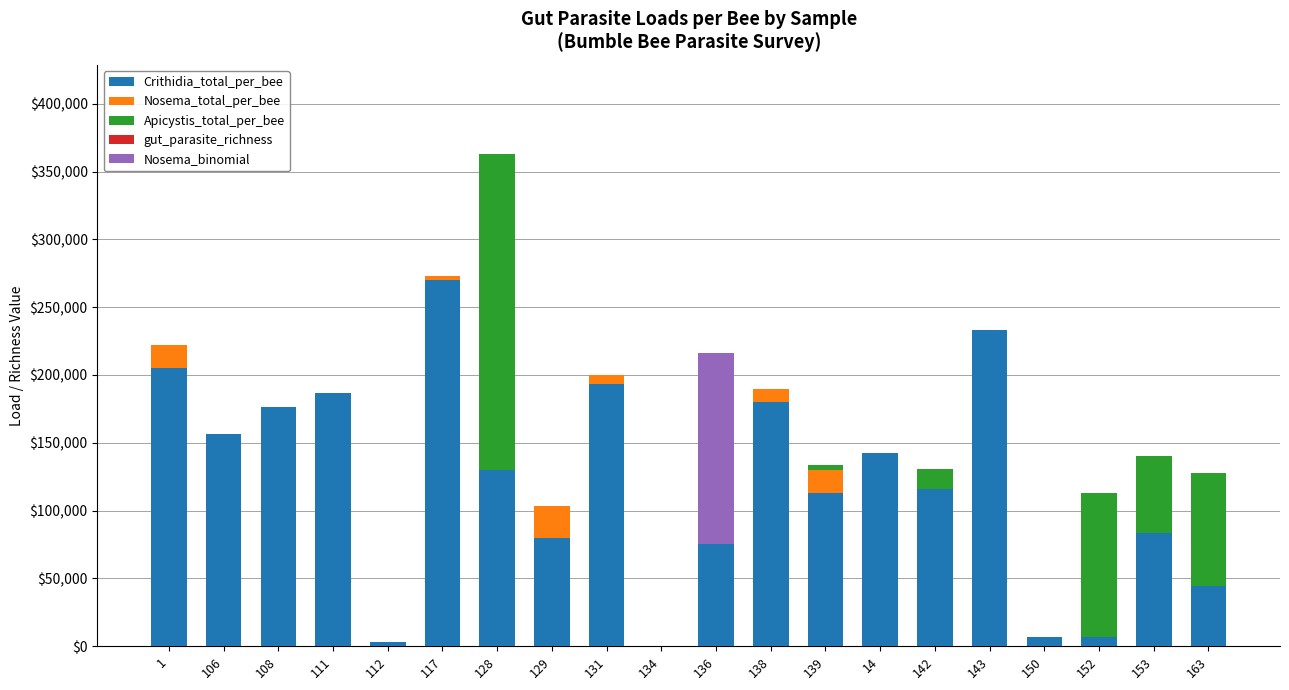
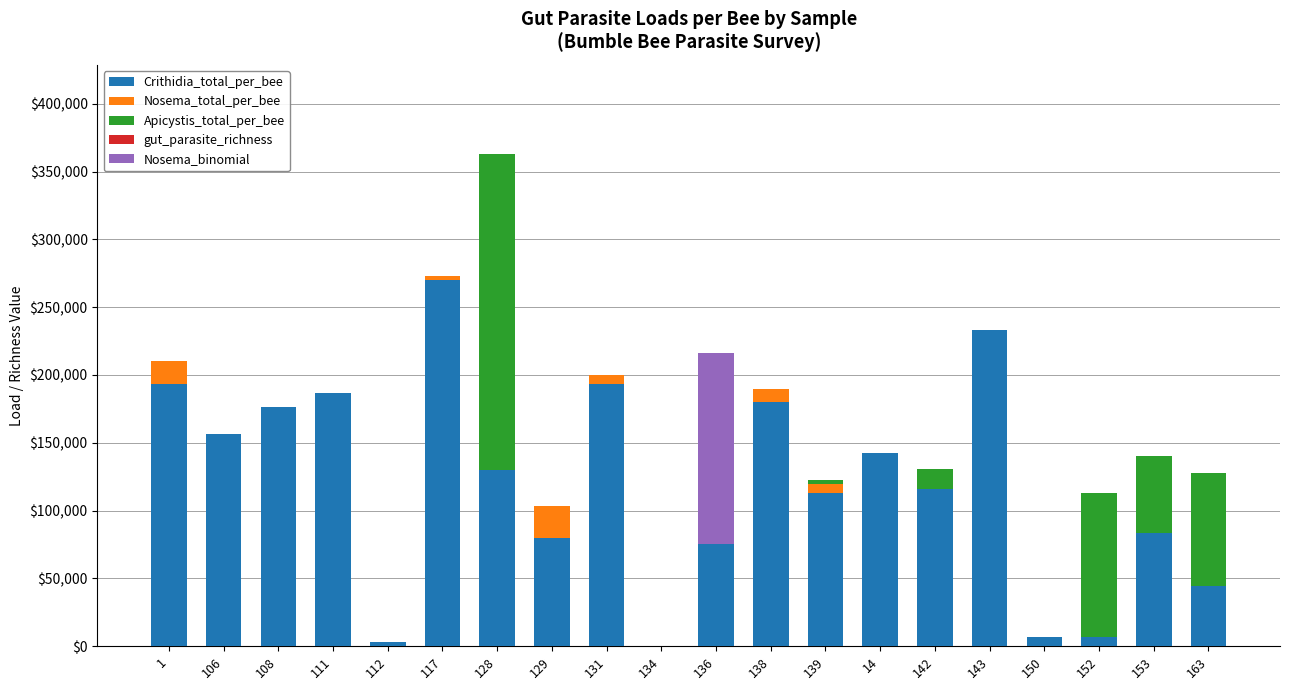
Crithidia_total_per_bee, 1: $205,000 -> $193,000
Nosema_total_per_bee, 139: $17,000 -> $6,000
